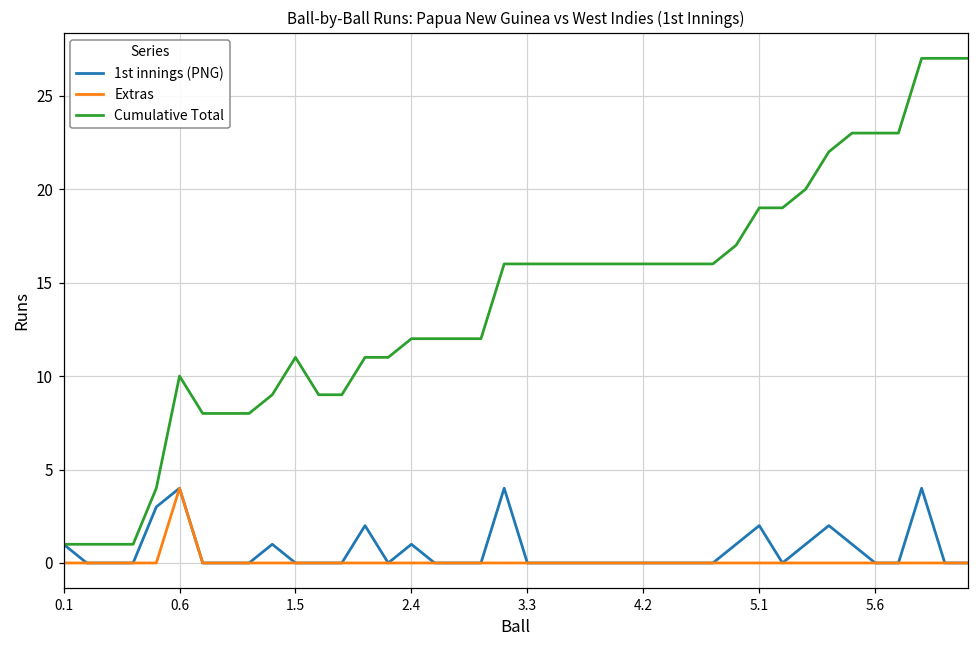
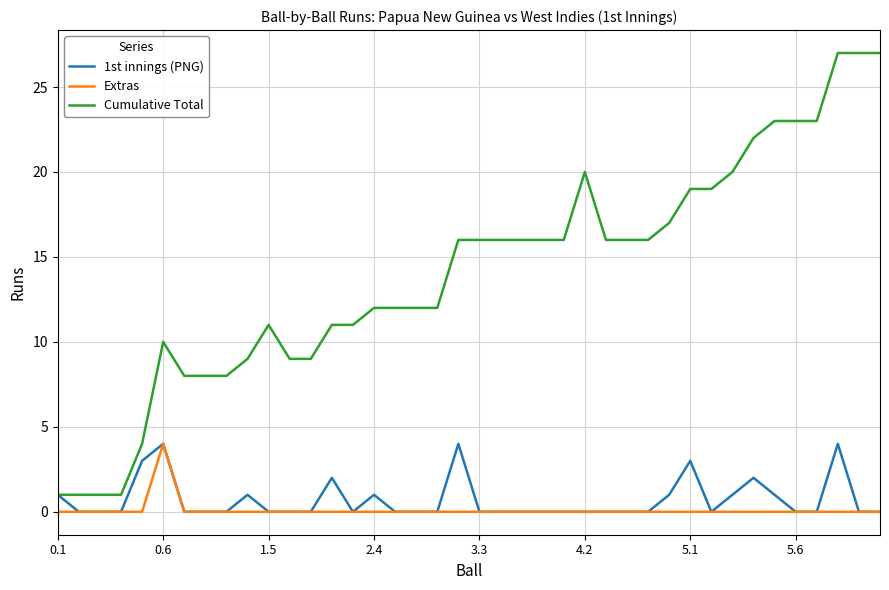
Cumulative Total, 4.2: 16 -> 20
1st innings (PNG), 5.1: 2 -> 3
